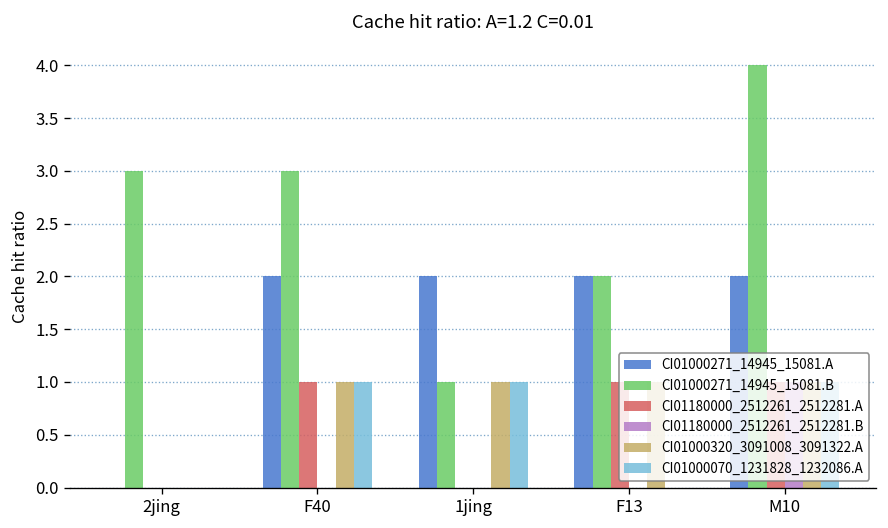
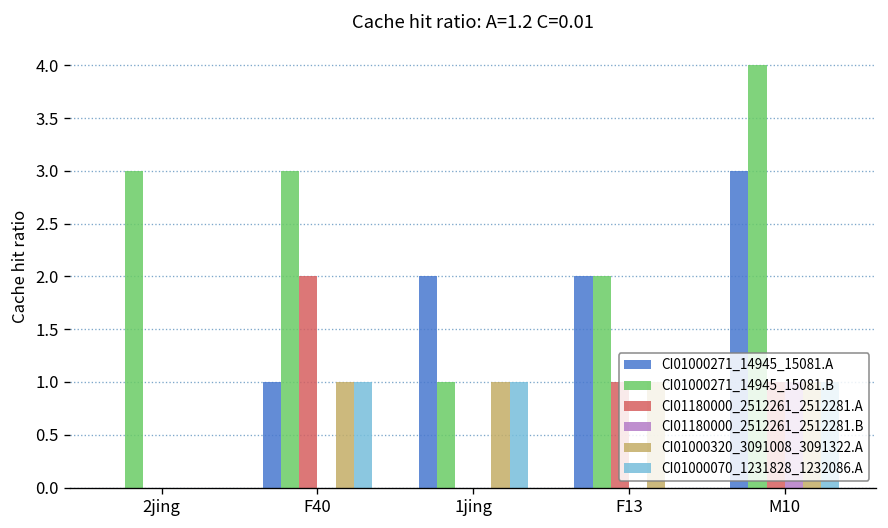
CI01000271_14945_15081.A, F40: 2 -> 1
CI01180000_2512261_2512281.A, F40: 1 -> 2
CI01000271_14945_15081.A, M10: 2 -> 3
